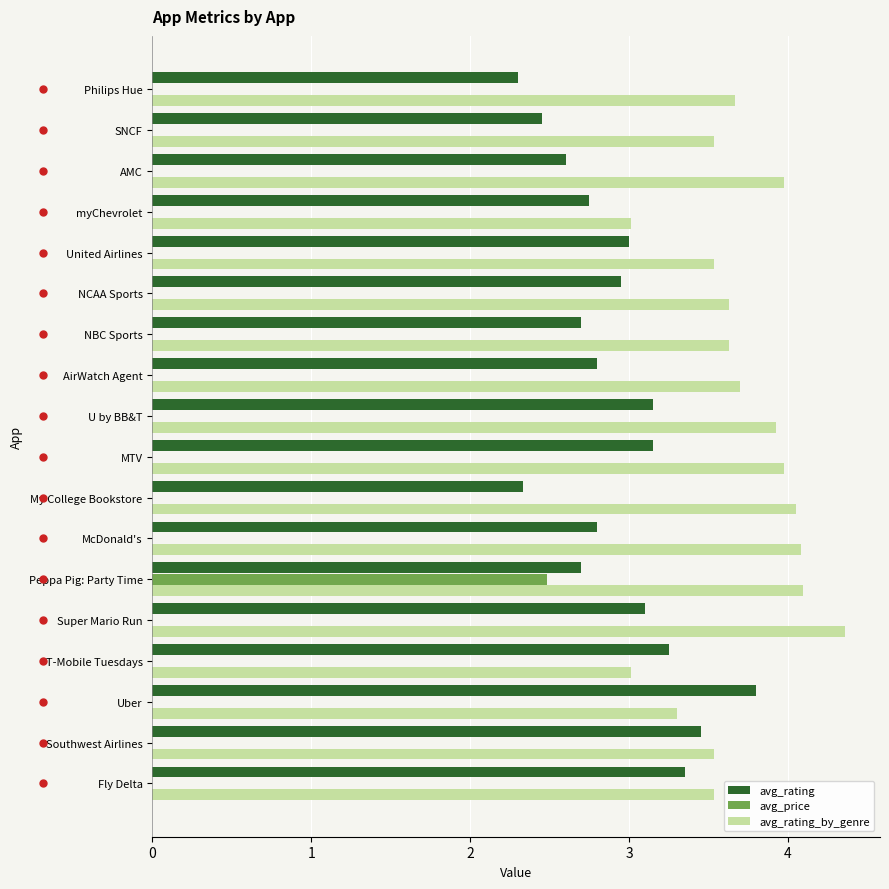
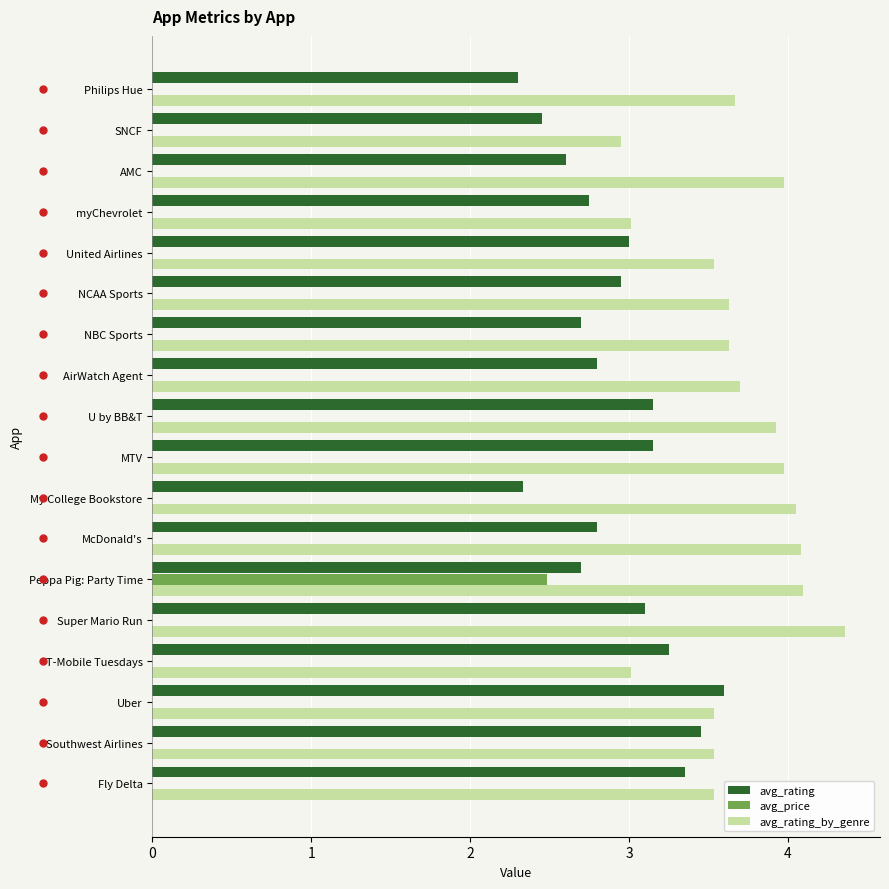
avg_rating_by_genre, SNCF: 3.53 -> 2.95
avg_rating, Uber: 3.8 -> 3.6
avg_rating_by_genre, Uber: 3.30 -> 3.53
